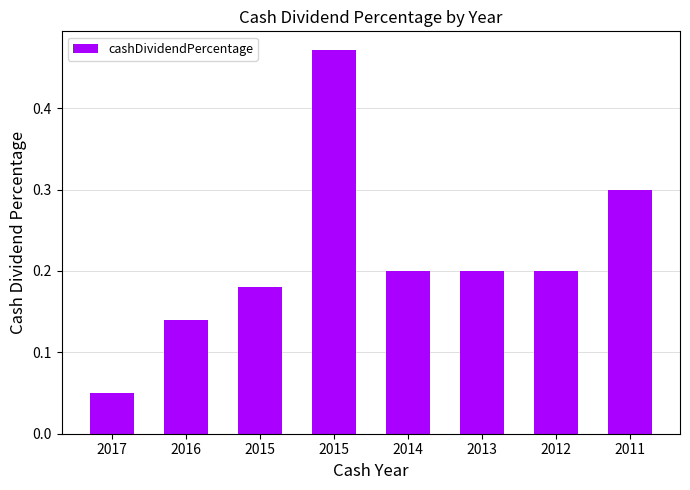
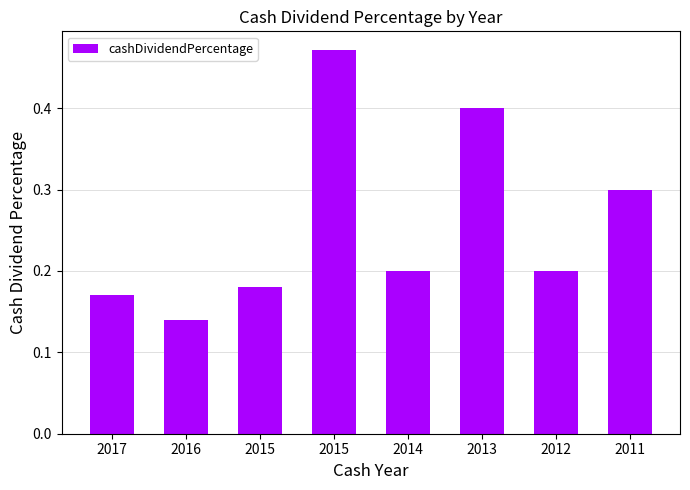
2017: 0.05 -> 0.17
2013: 0.2 -> 0.4
